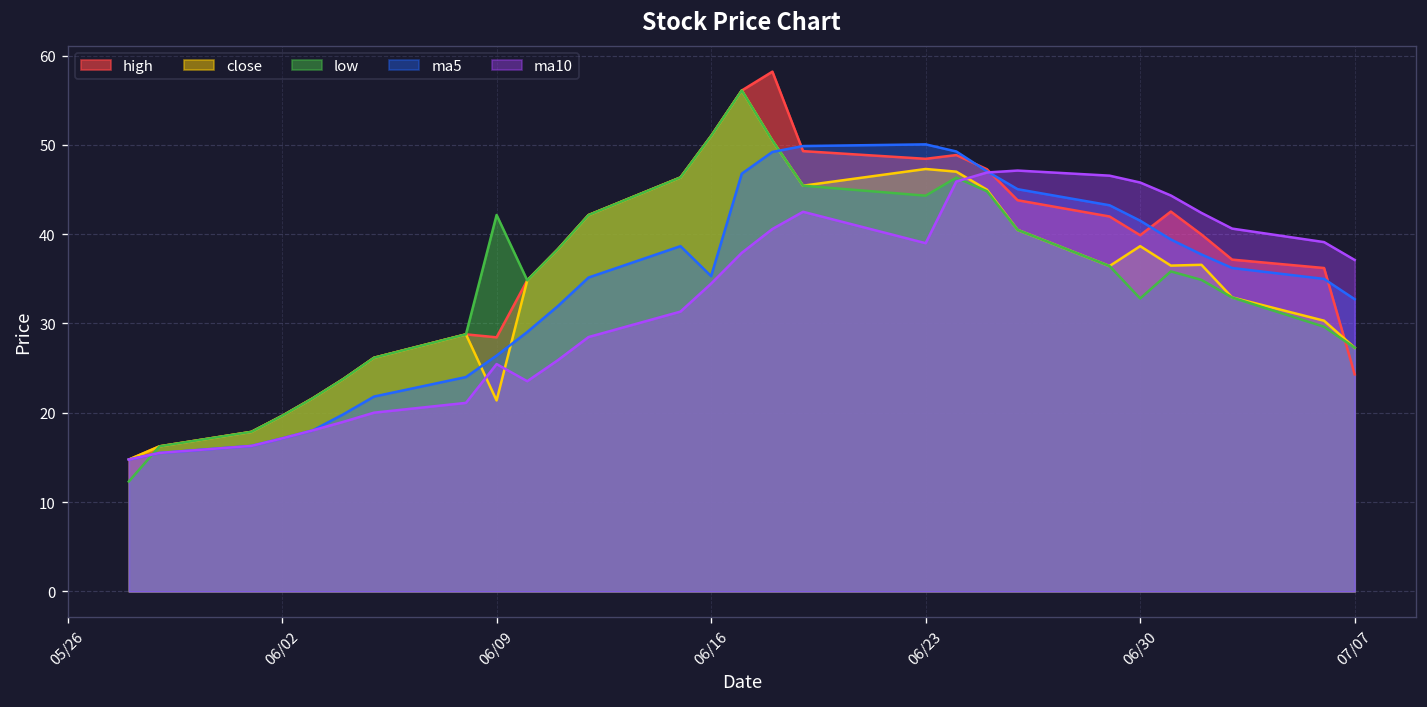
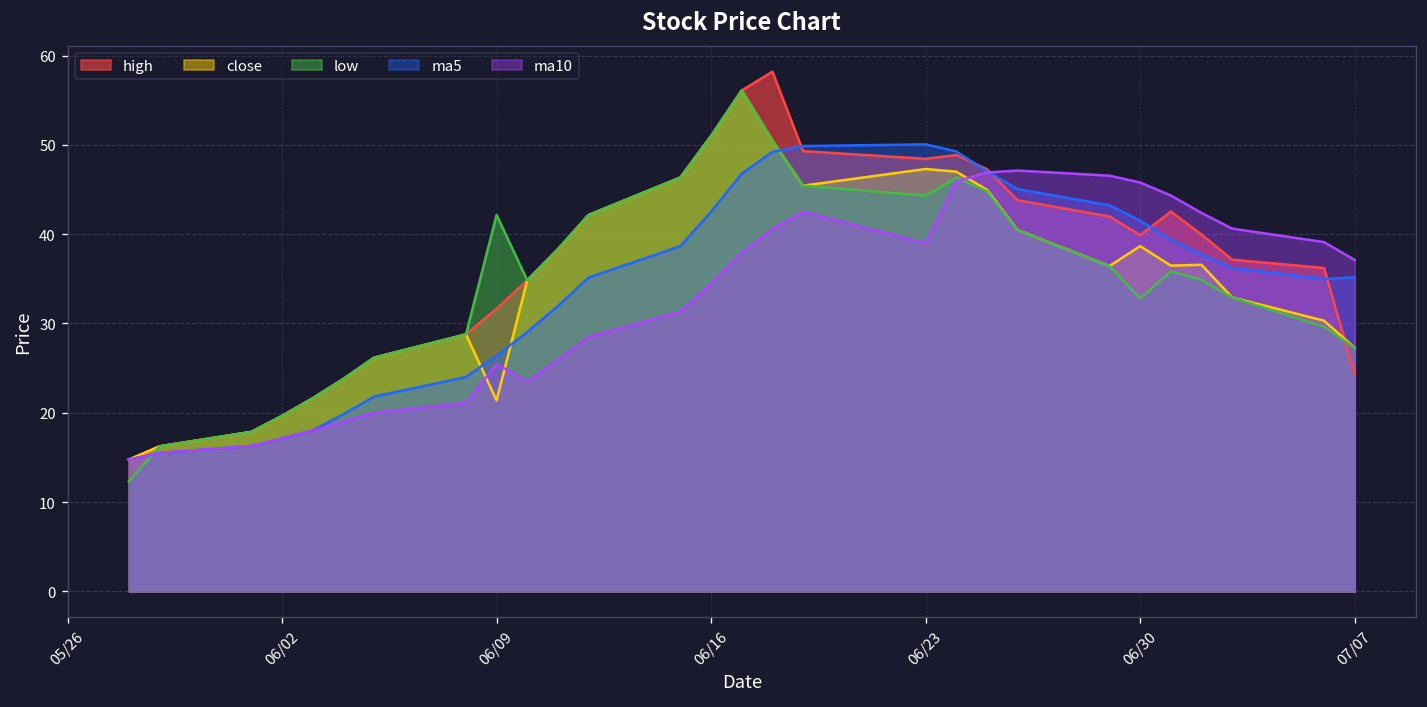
high, 06/09: 28 -> 32
ma5, 06/16: 35 -> 43
ma5, 07/07: 33 -> 35
